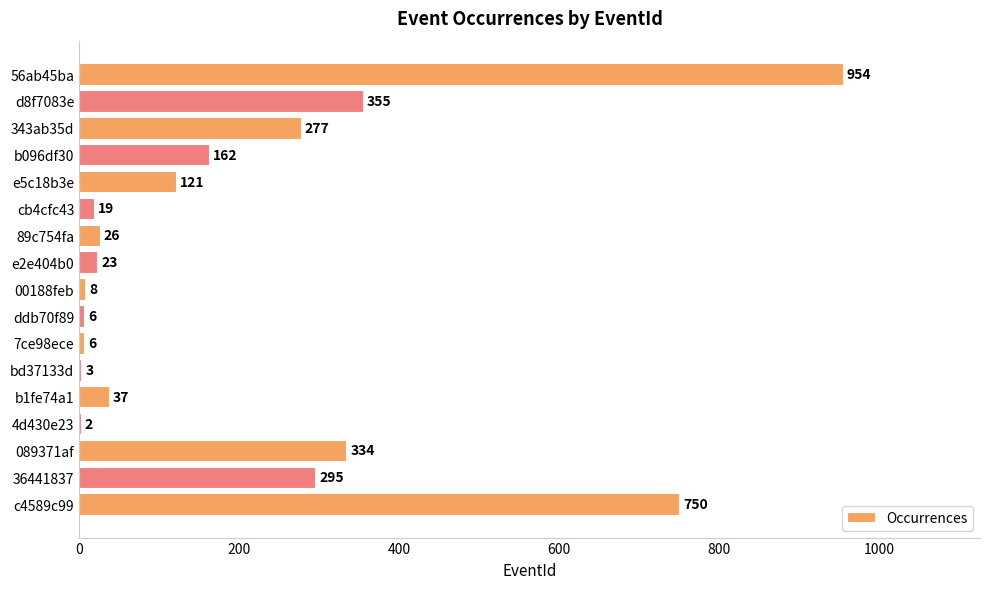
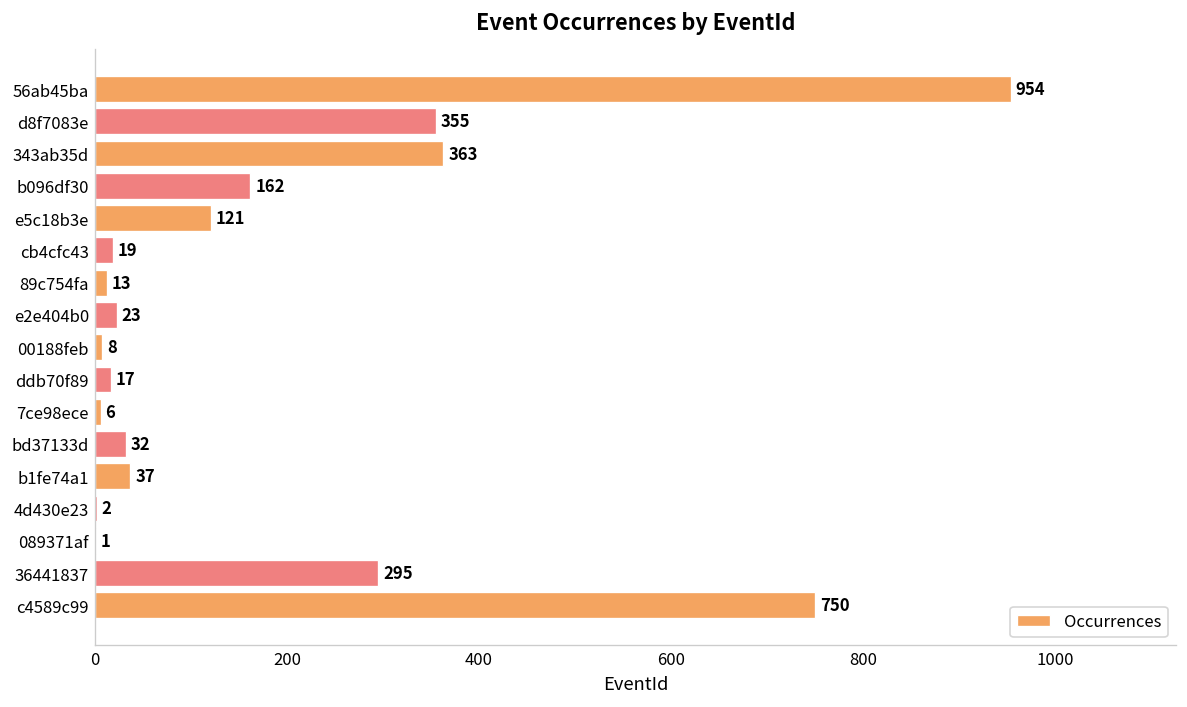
343ab35d: 277 -> 363
89c754fa: 26 -> 13
ddb70f89: 6 -> 17
bd37133d: 3 -> 32
089371af: 334 -> 1
